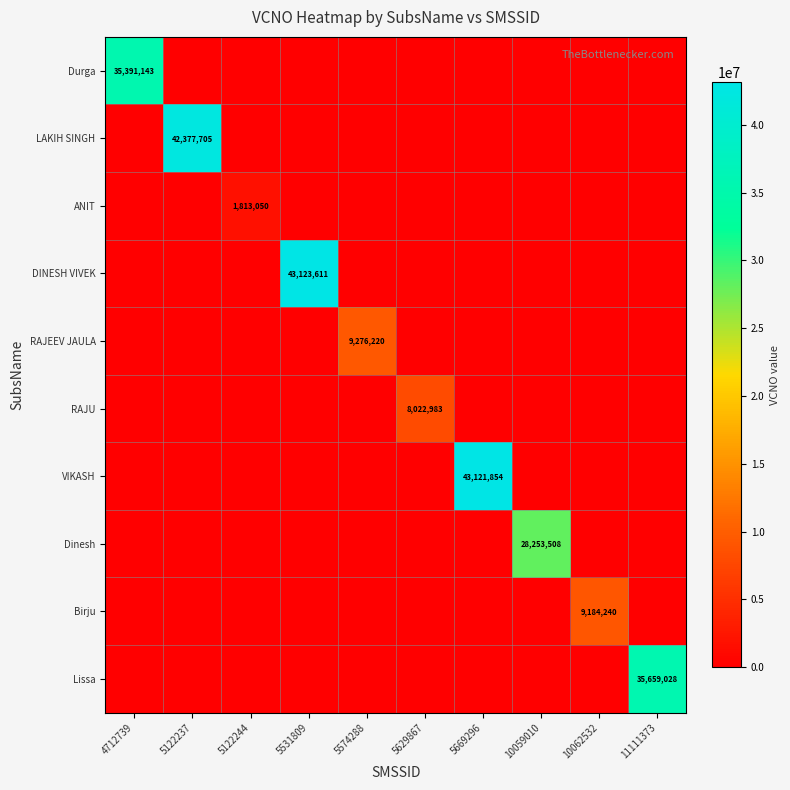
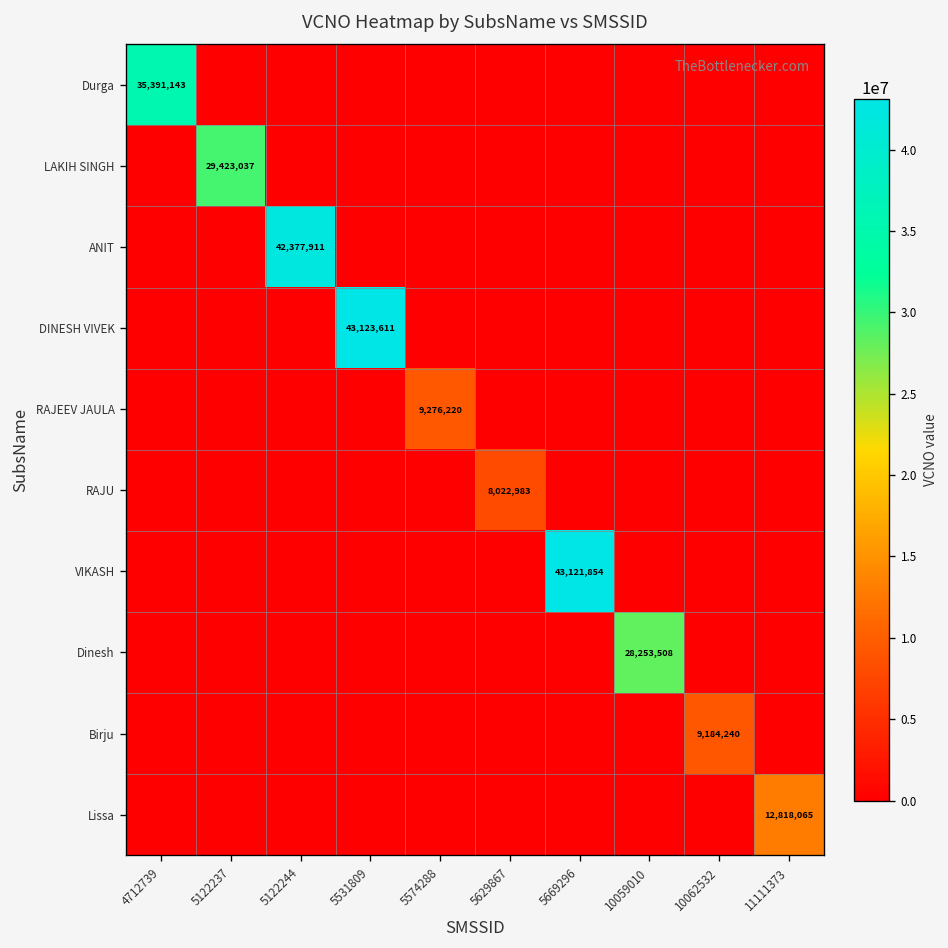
LAKIH SINGH, 5122237: 42,377,705 -> 29,423,037
ANIT, 5122244: 1,813,050 -> 42,377,911
Lissa, 11111373: 35,659,028 -> 12,818,065
